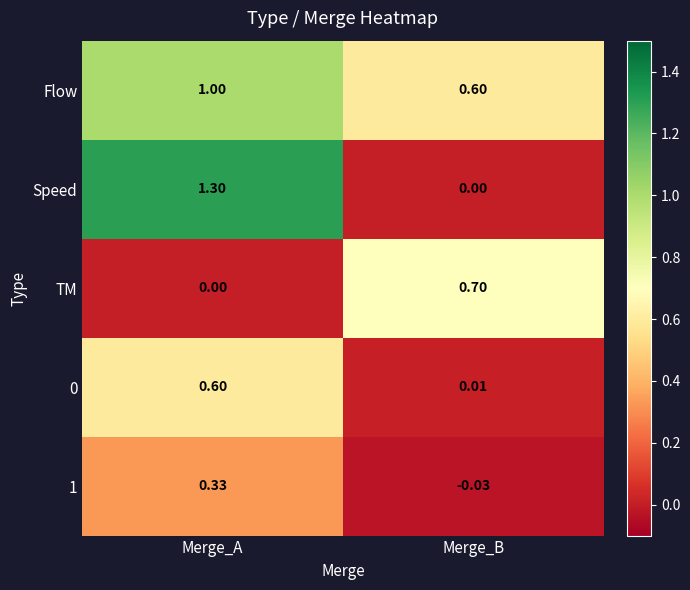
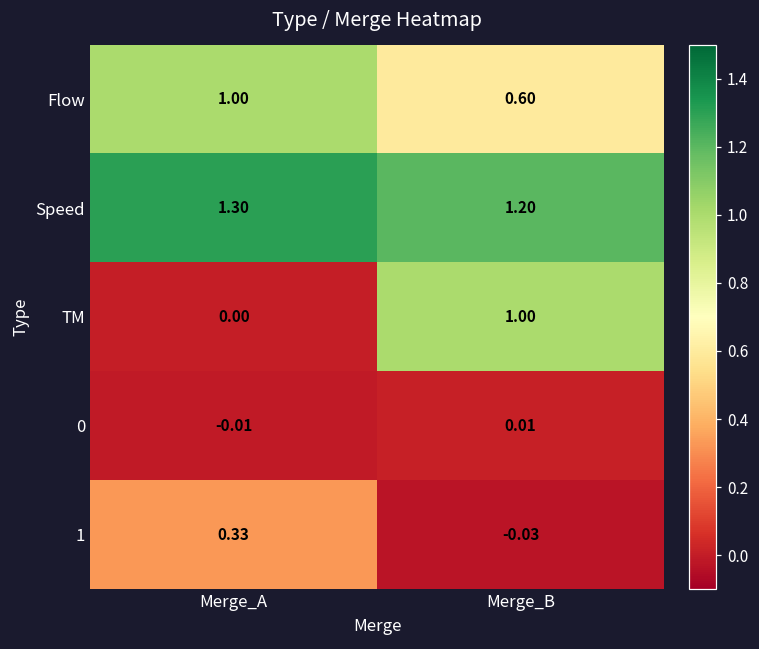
Speed, Merge_B: 0.00 -> 1.20
TM, Merge_B: 0.70 -> 1.00
0, Merge_A: 0.60 -> -0.01
